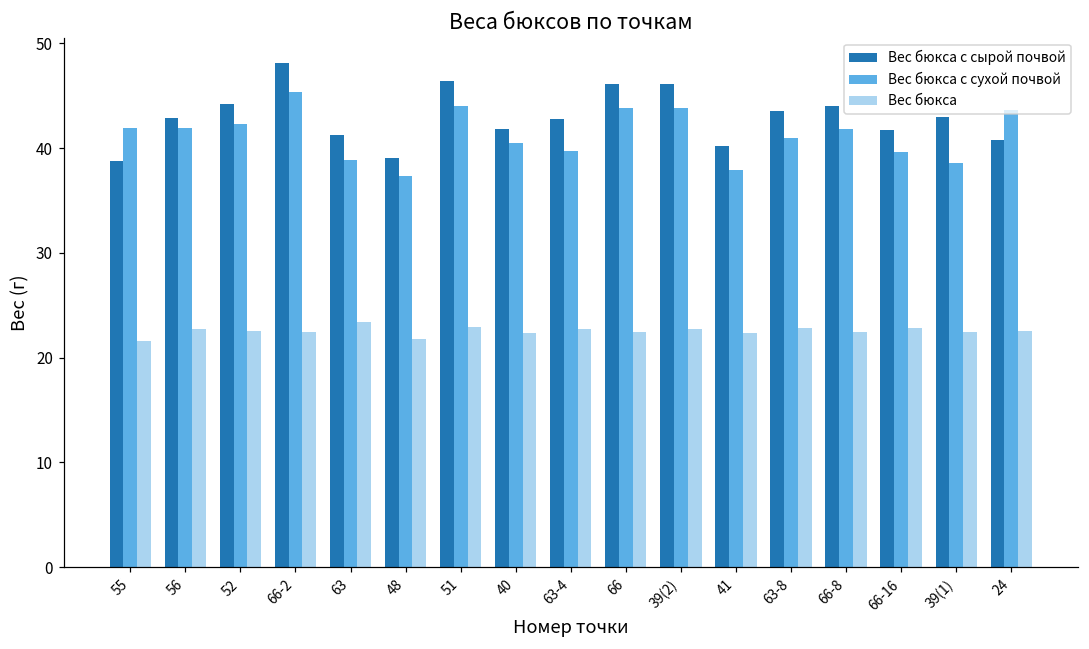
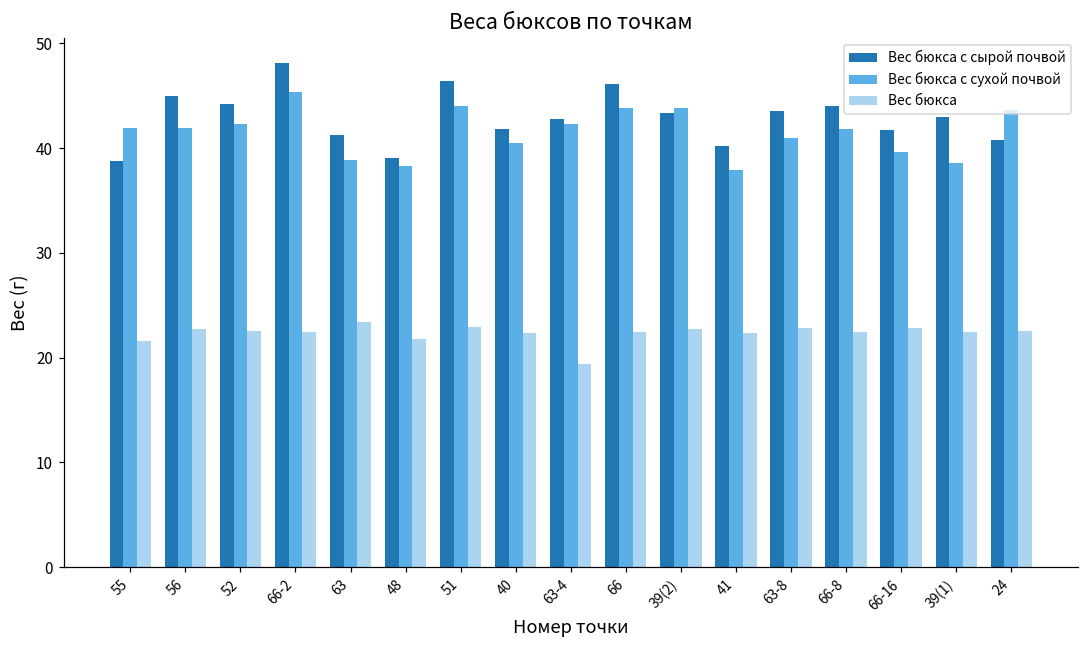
Вес бюкса с сырой почвой, 56: 43 -> 45
Вес бюкса с сухой почвой, 48: 37 -> 38
Вес бюкса с сухой почвой, 63-4: 40 -> 42
Вес бюкса, 63-4: 23 -> 19
Вес бюкса с сырой почвой, 39(2): 46 -> 43
